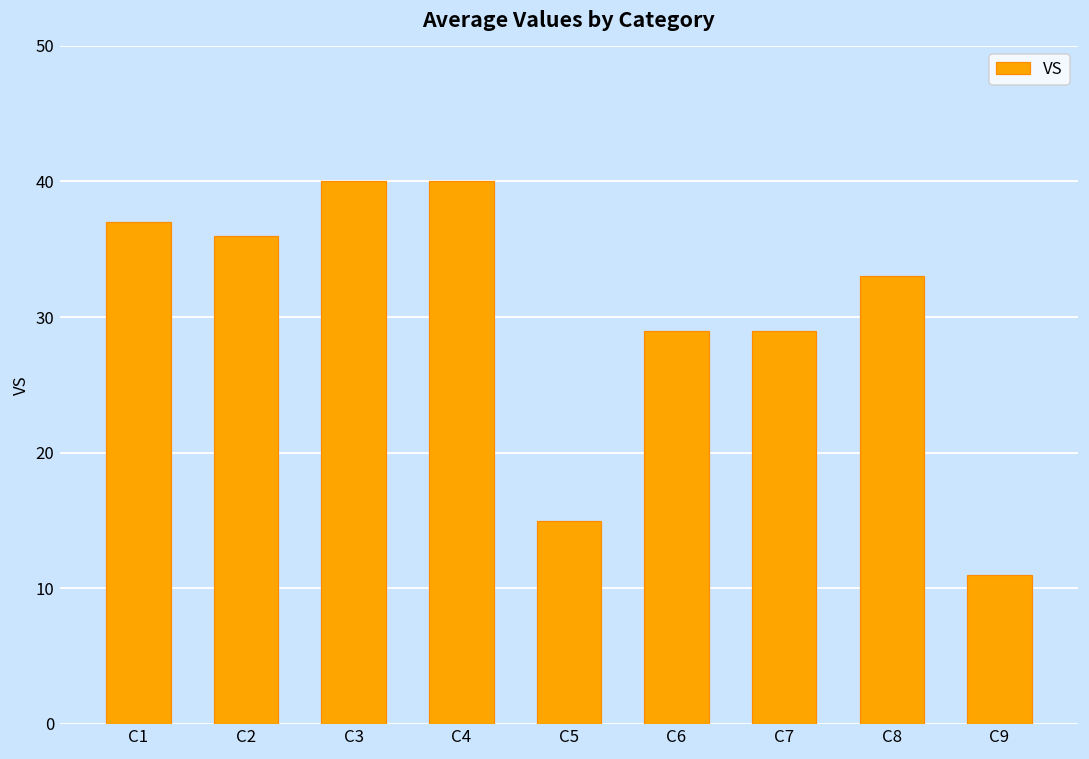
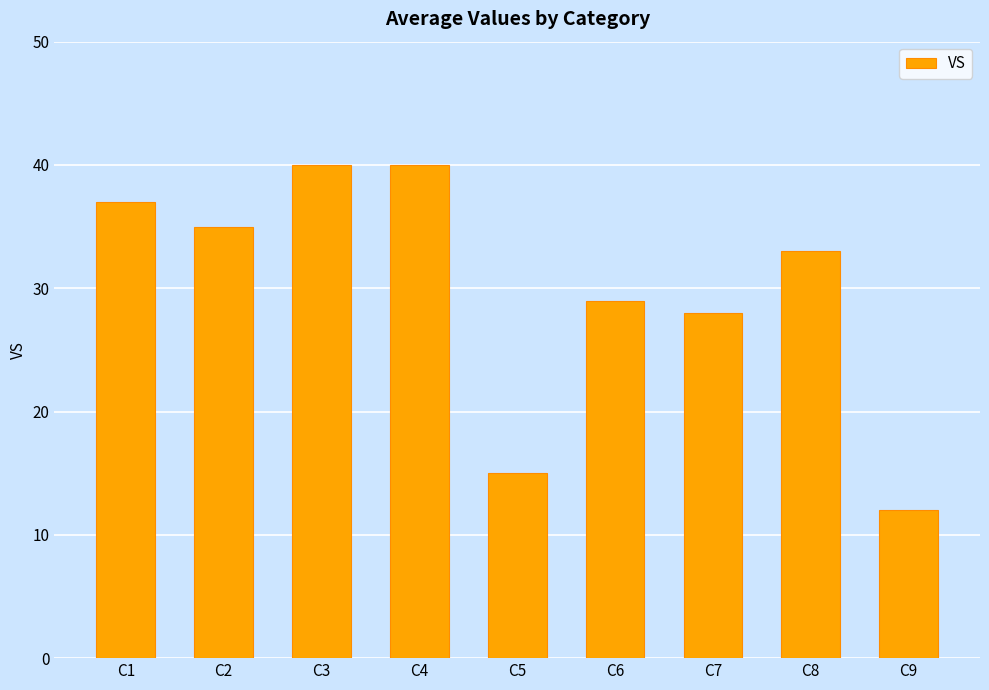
C2: 36 -> 35
C7: 29 -> 28
C9: 11 -> 12
